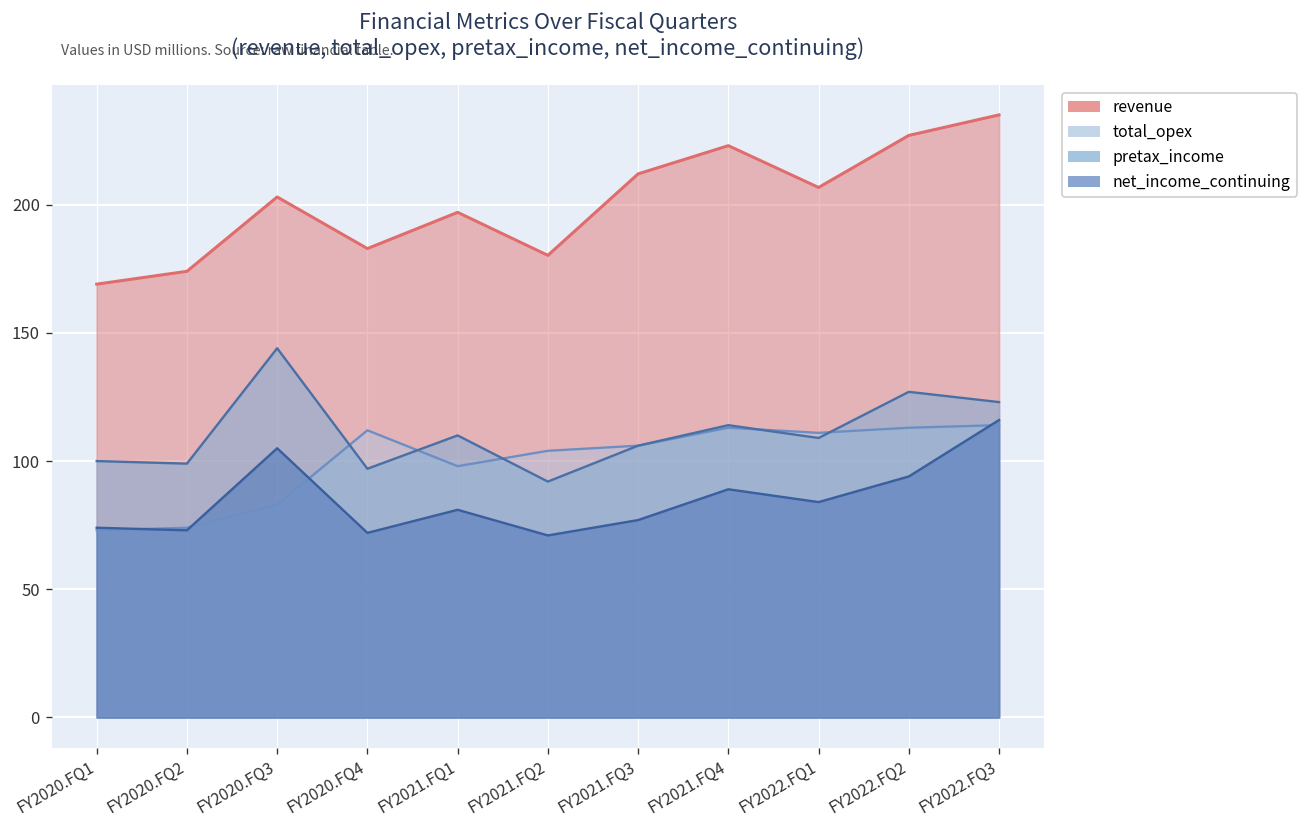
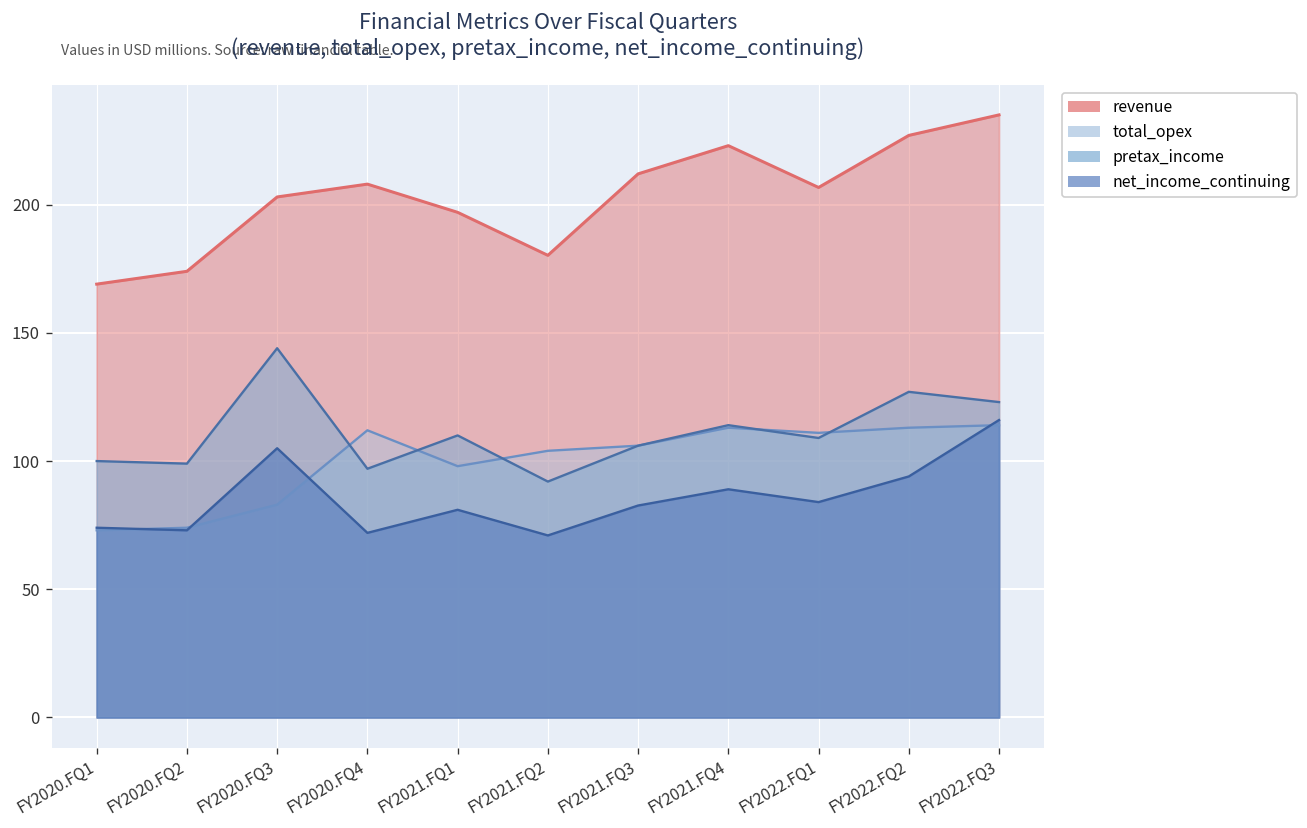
revenue, FY2020.FQ4: 183 -> 208
net_income_continuing, FY2021.FQ3: 77 -> 83
